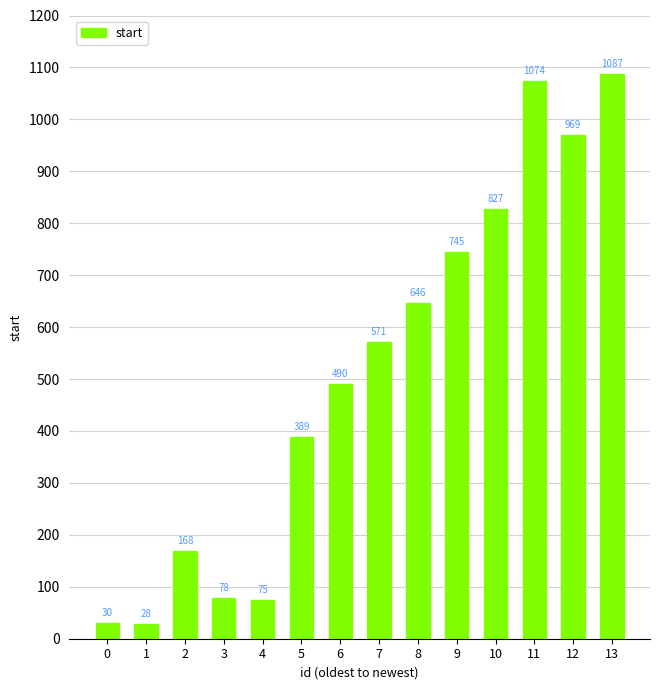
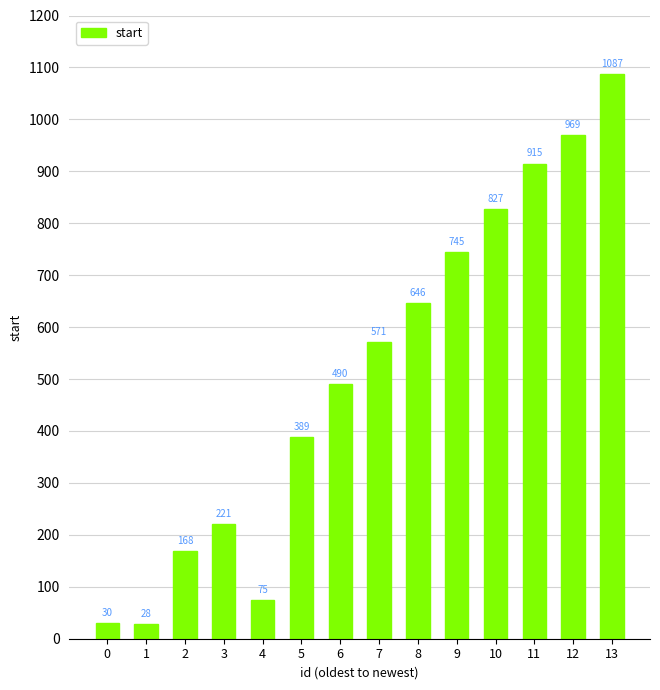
3: 78 -> 221
11: 1074 -> 915
